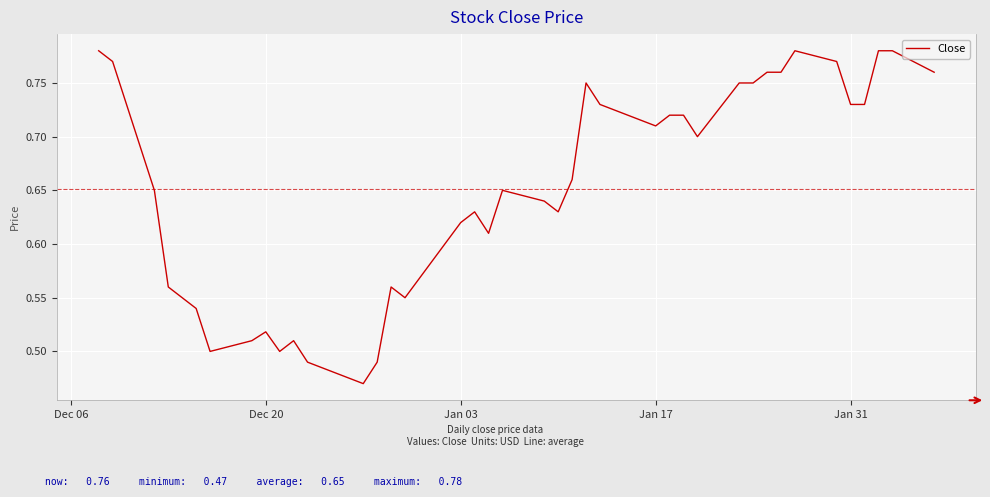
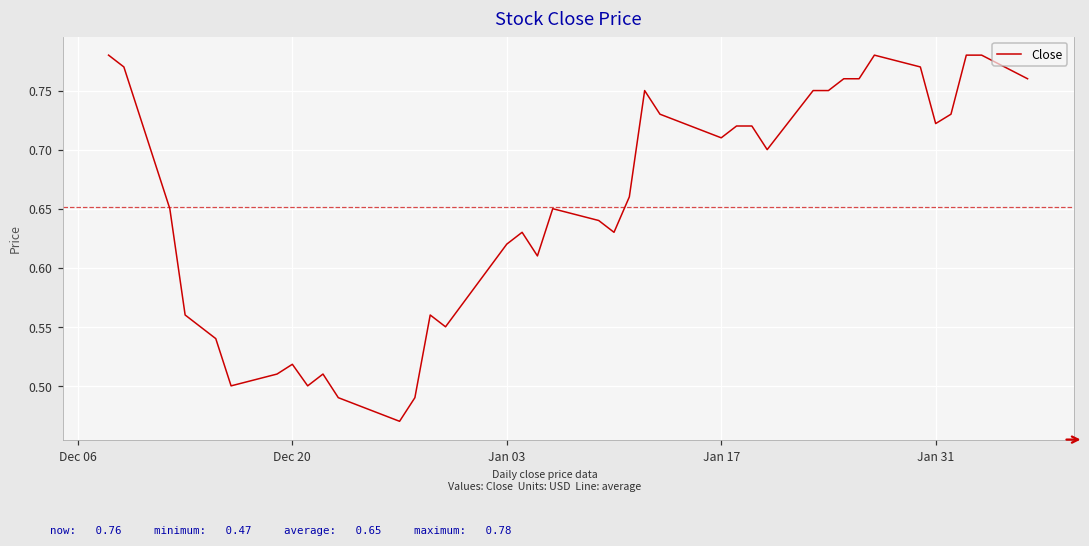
Jan 31: 0.730 -> 0.722
